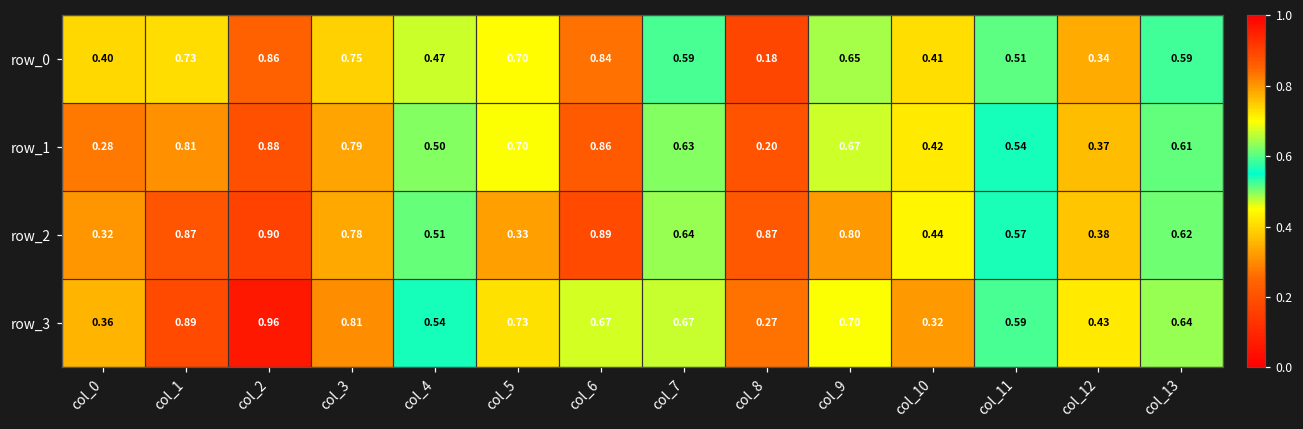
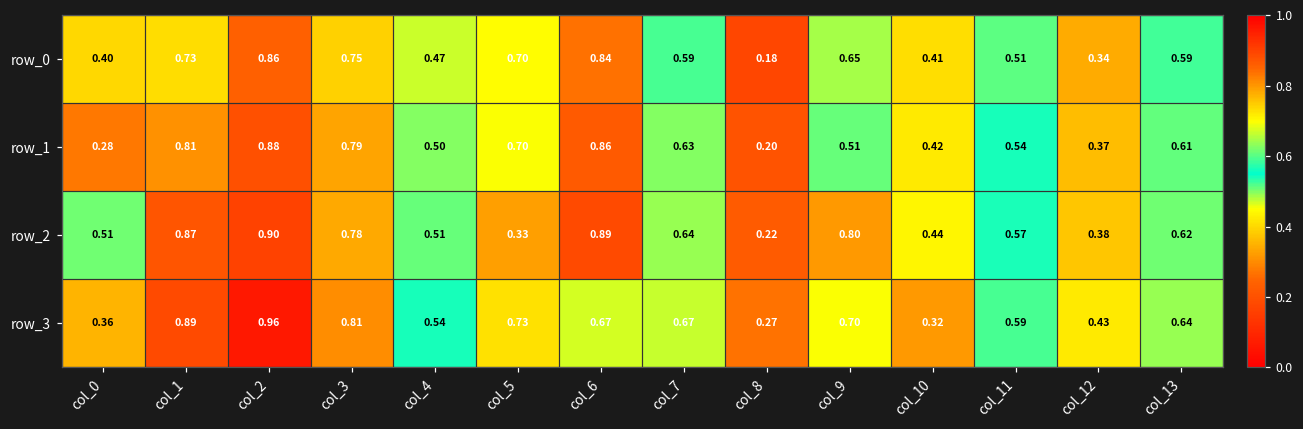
row_1, col_9: 0.67 -> 0.51
row_2, col_0: 0.32 -> 0.51
row_2, col_8: 0.87 -> 0.22
